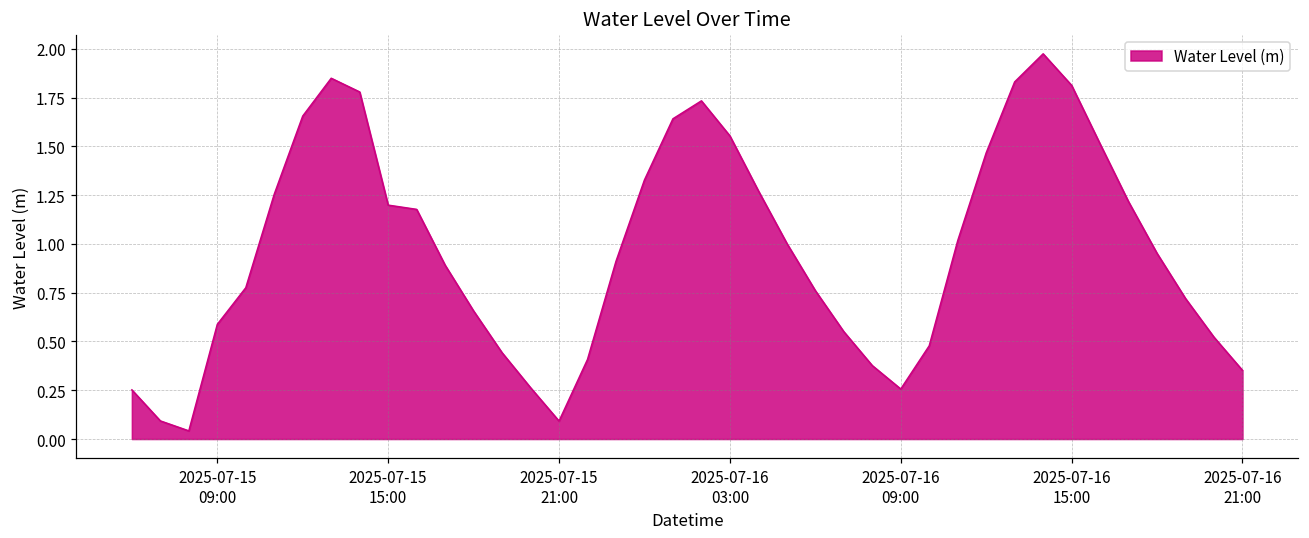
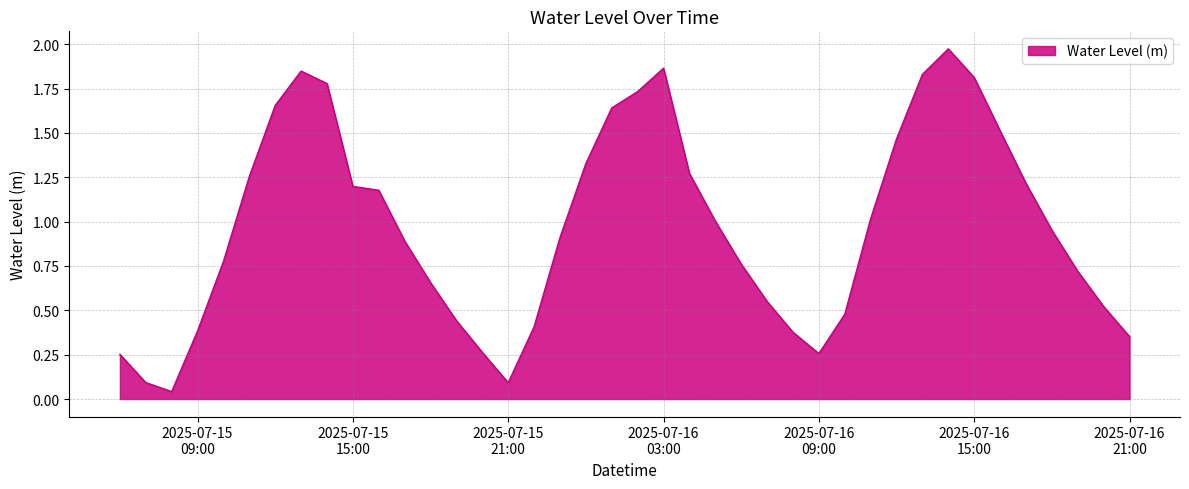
2025-07-15 09:00: 0.59 -> 0.38
2025-07-16 03:00: 1.55 -> 1.87
